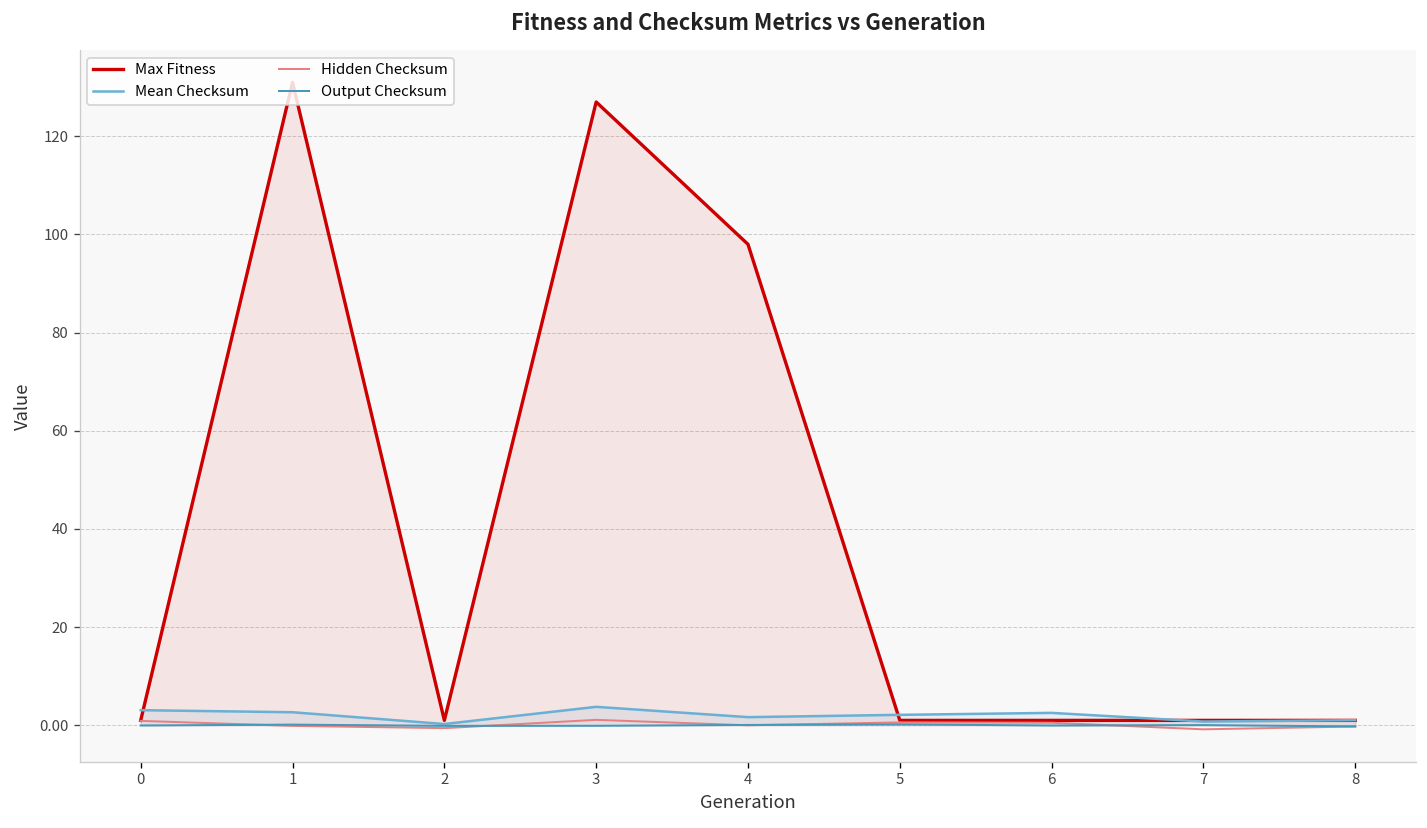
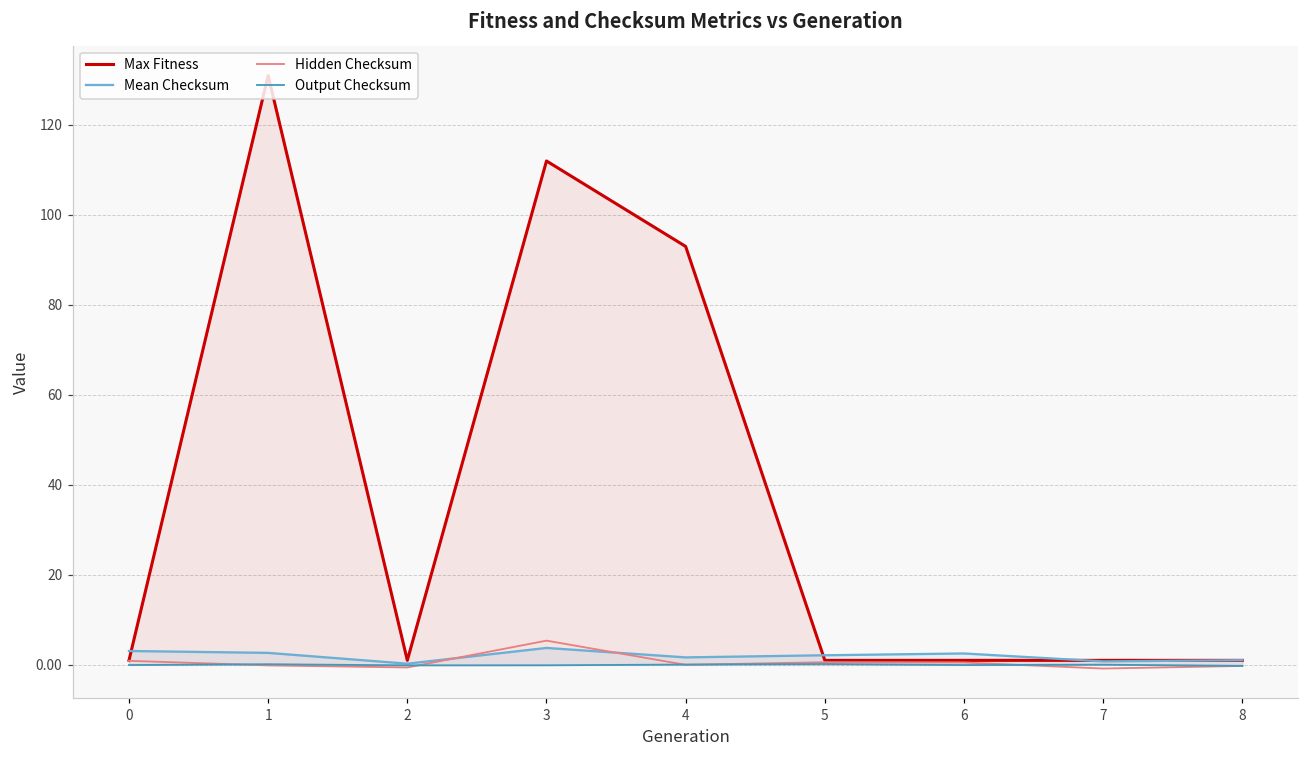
Max Fitness, 3: 127 -> 112
Hidden Checksum, 3: 1 -> 5
Max Fitness, 4: 98 -> 93
